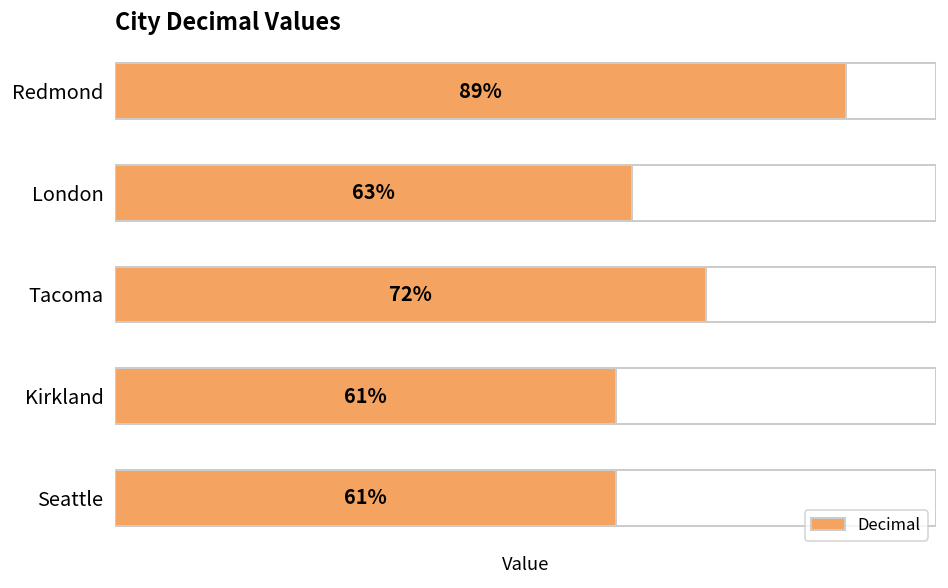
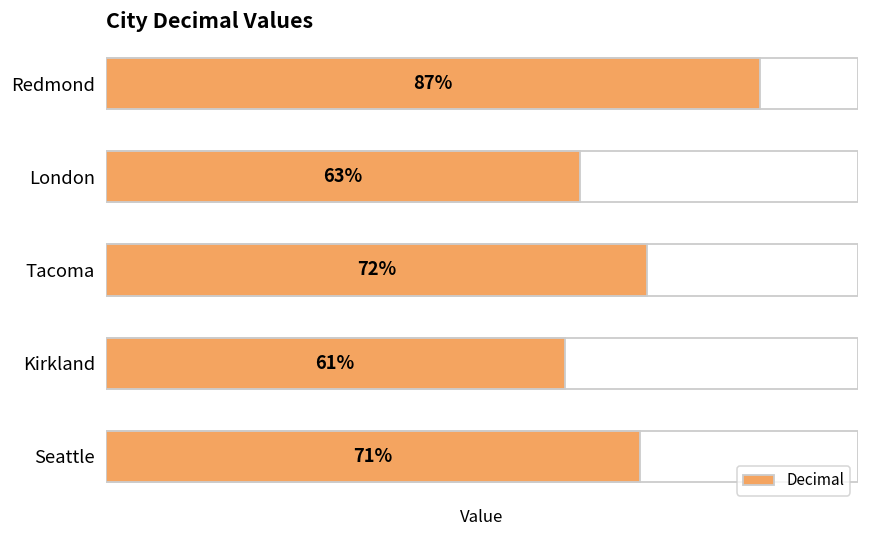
Decimal, Redmond: 89% -> 87%
Decimal, Seattle: 61% -> 71%
